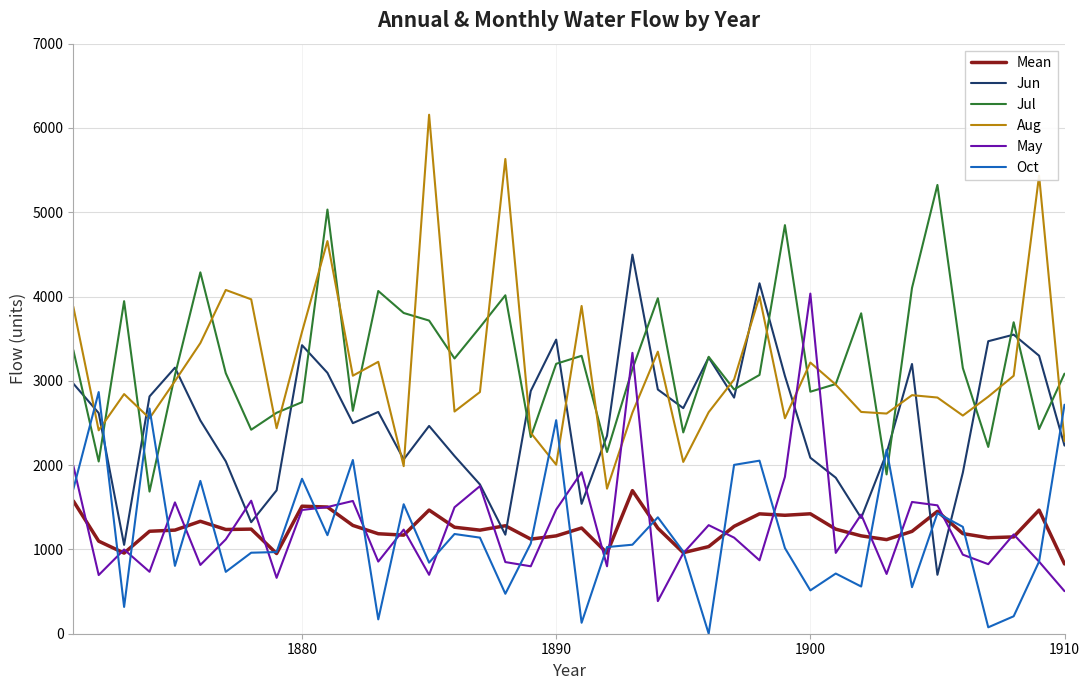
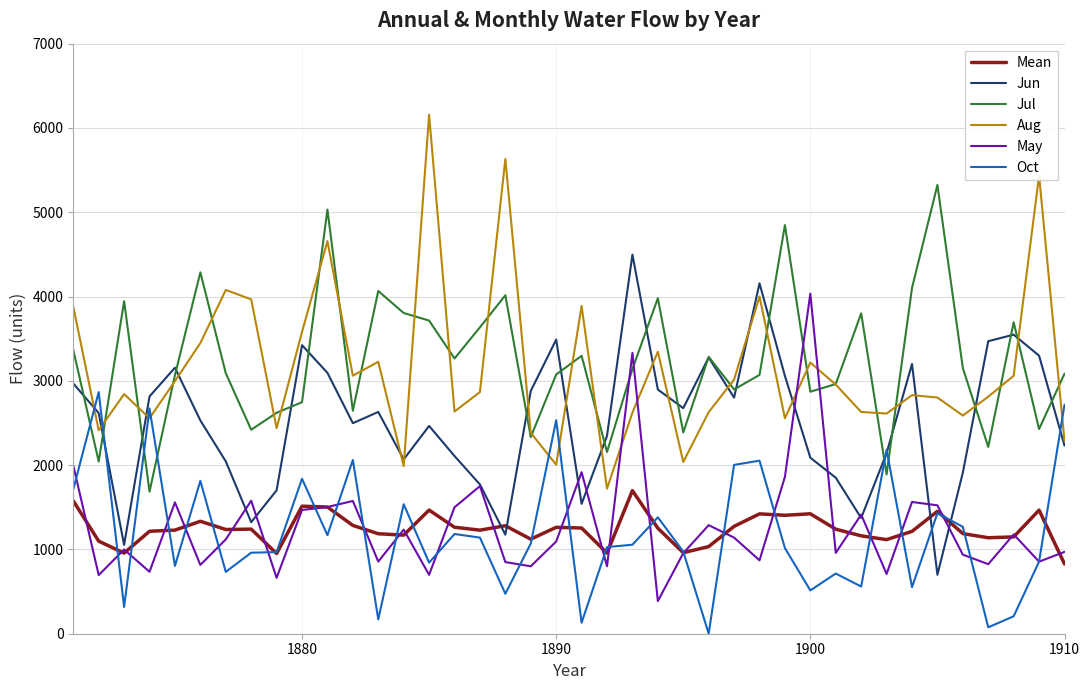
Mean, 1890: 1200 -> 1300
Jul, 1890: 3200 -> 3100
May, 1890: 1500 -> 1100
May, 1910: 500 -> 1000
